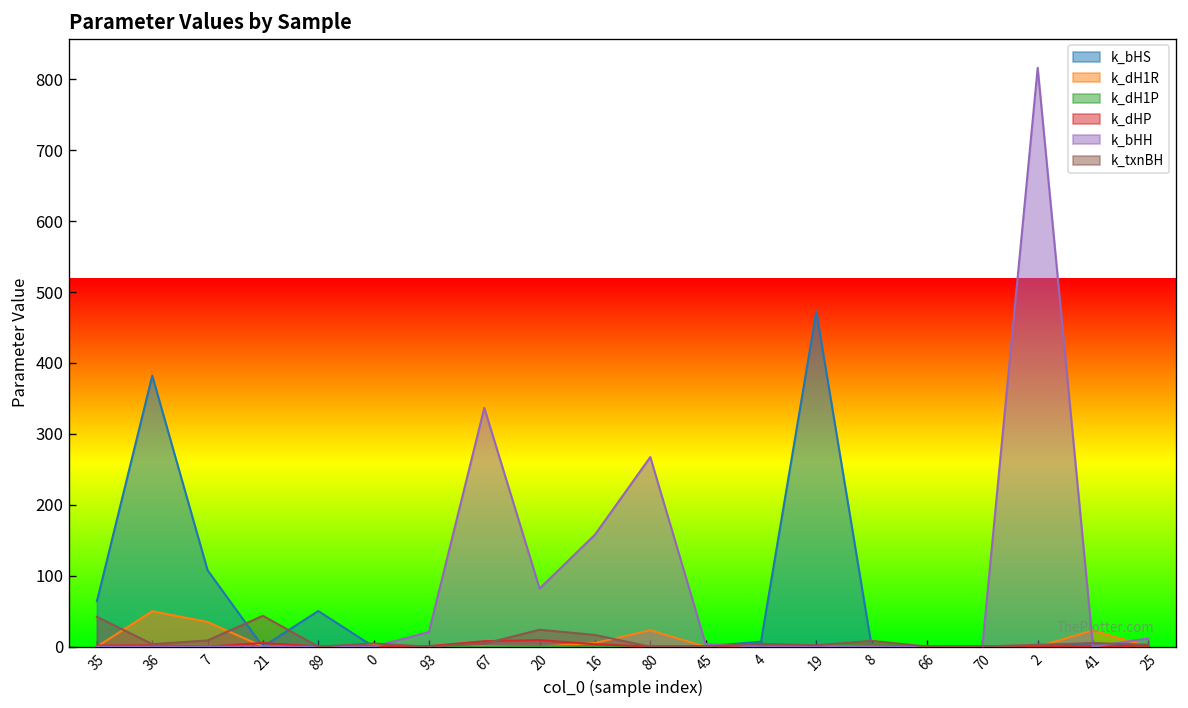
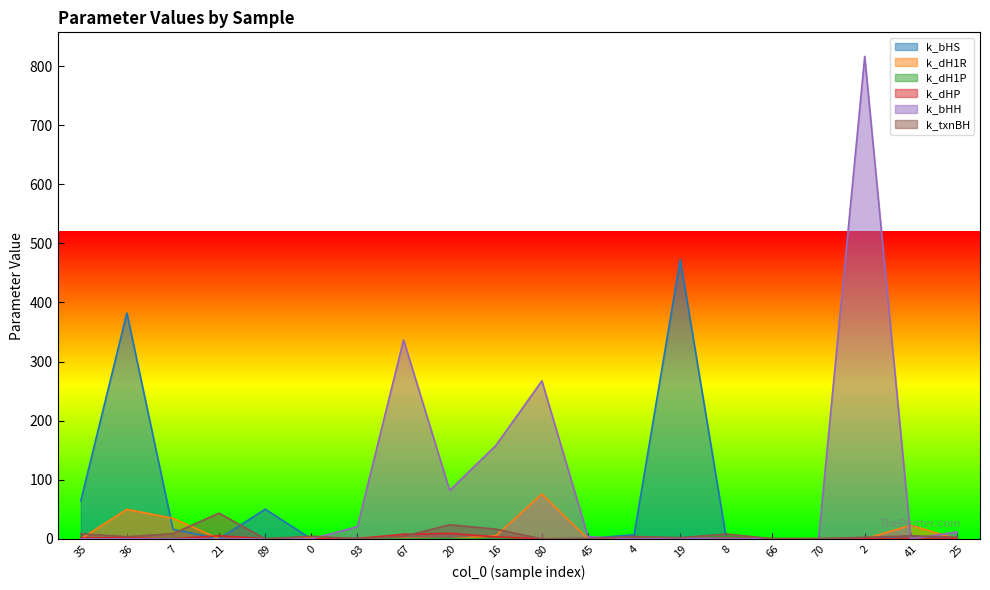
k_txnBH, 35: 40 -> 10
k_bHS, 7: 110 -> 20
k_dH1R, 80: 20 -> 80
